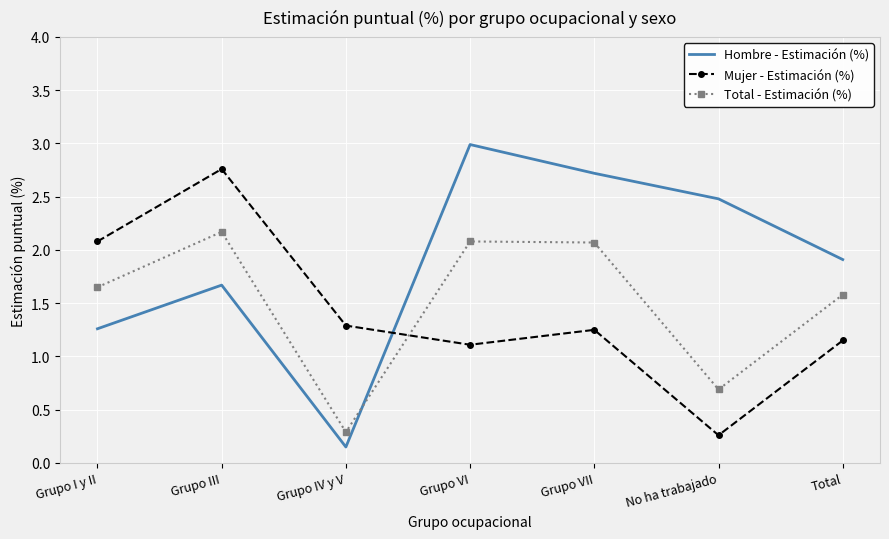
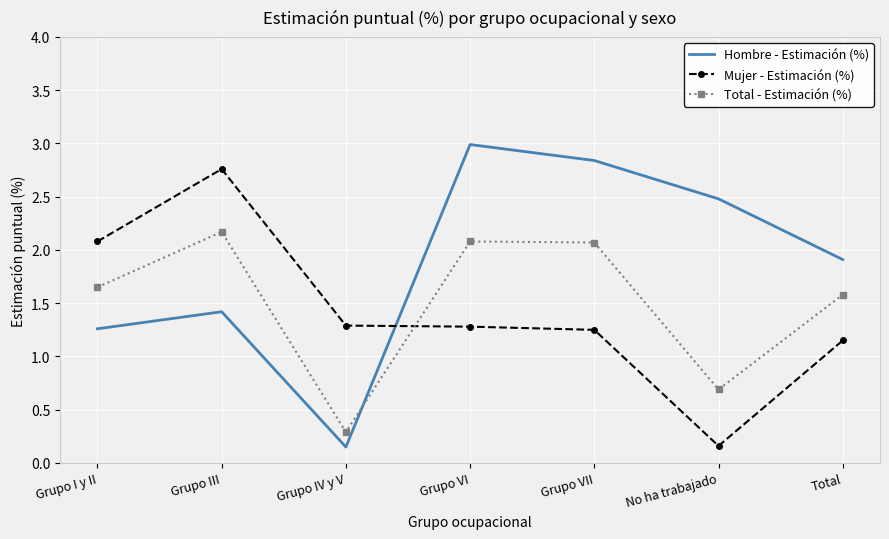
Hombre - Estimación (%), Grupo III: 1.67 -> 1.42
Mujer - Estimación (%), Grupo VI: 1.11 -> 1.28
Hombre - Estimación (%), Grupo VII: 2.72 -> 2.84
Mujer - Estimación (%), No ha trabajado: 0.26 -> 0.16
